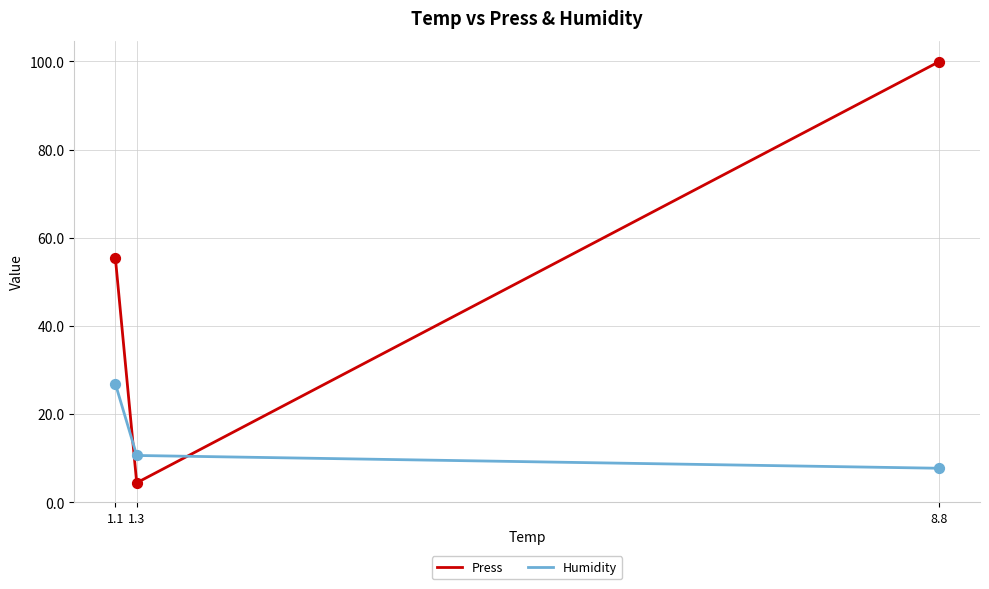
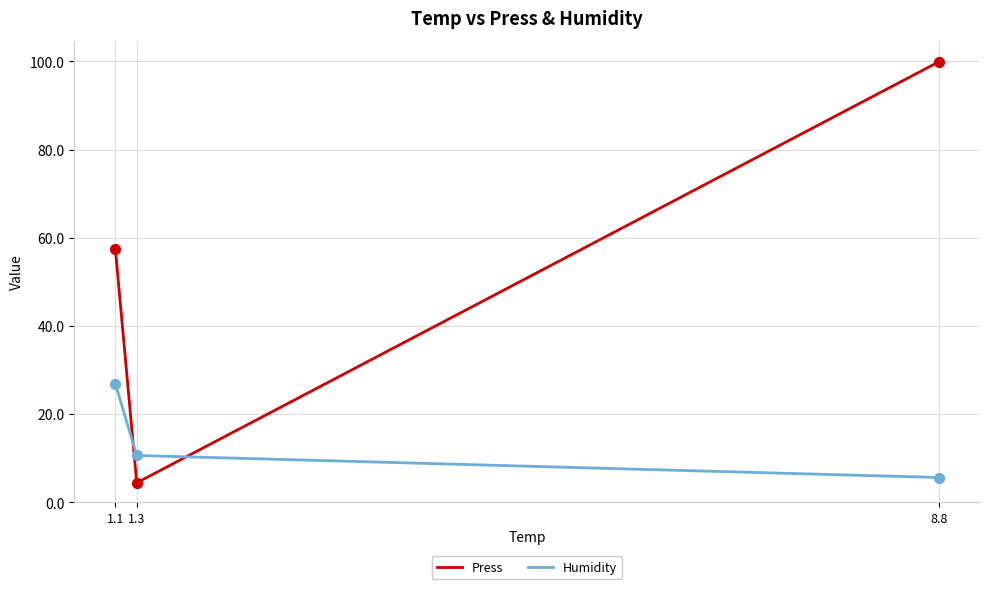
Press, 1.1: 56 -> 58
Humidity, 8.8: 8 -> 6
